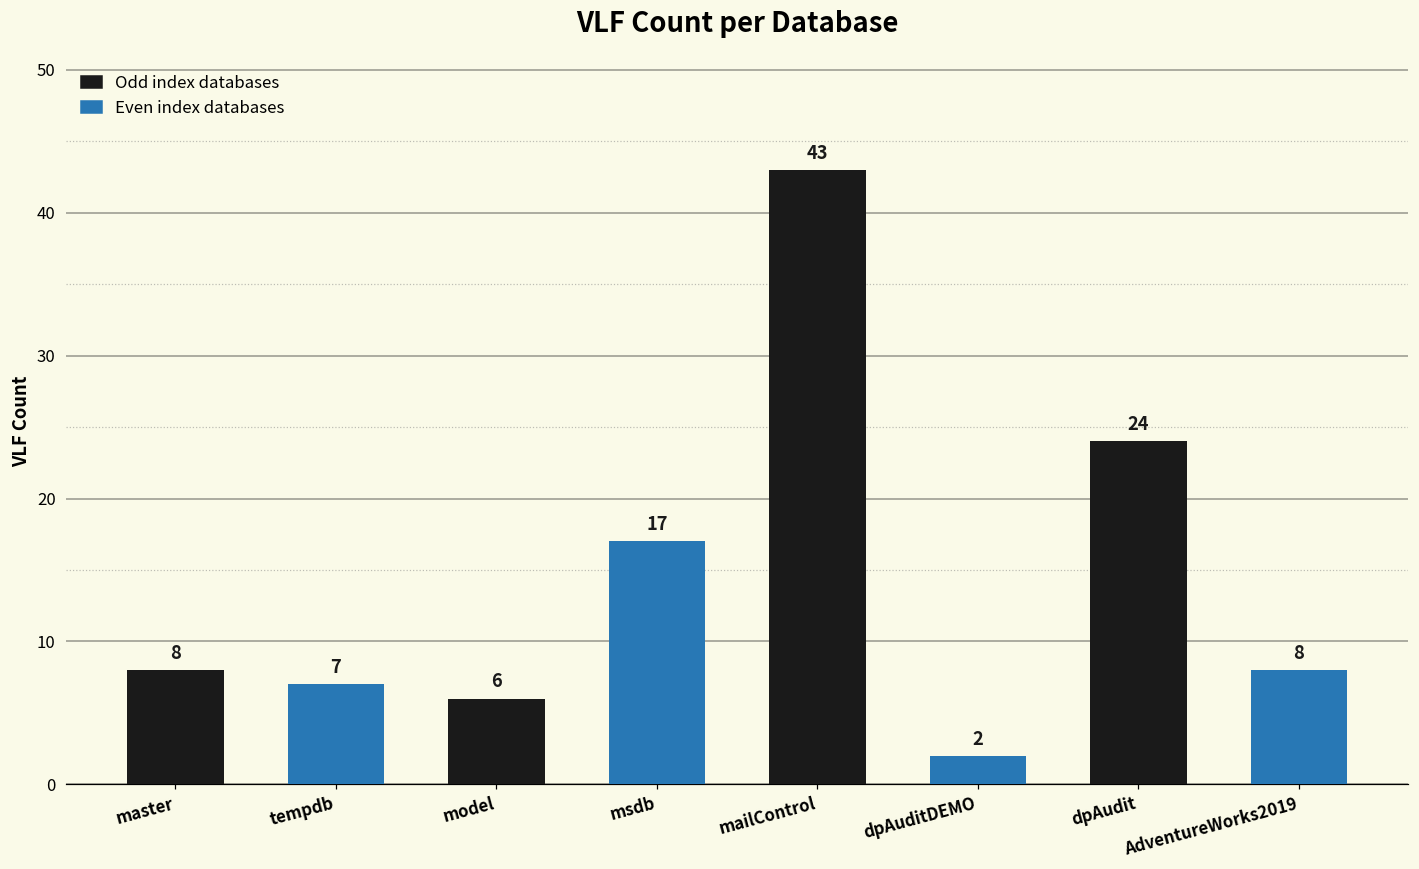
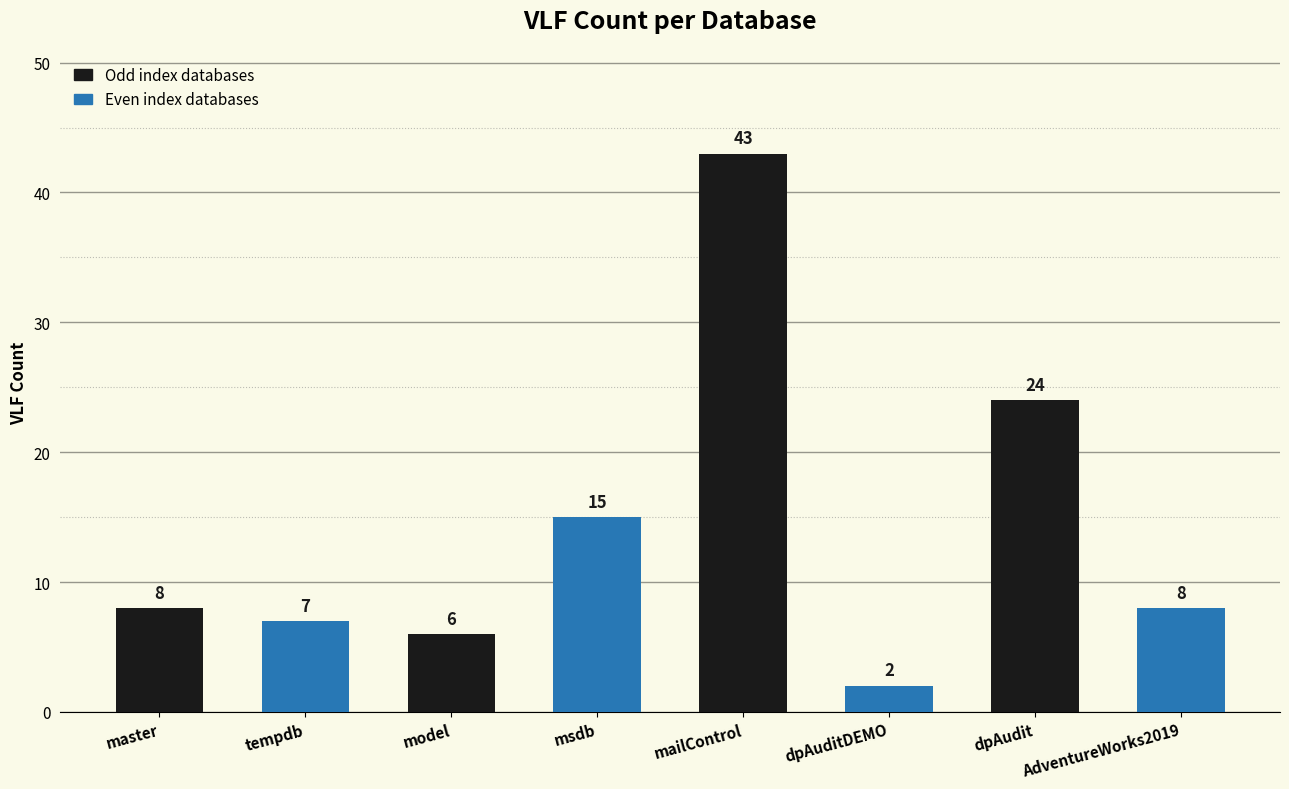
msdb: 17 -> 15
